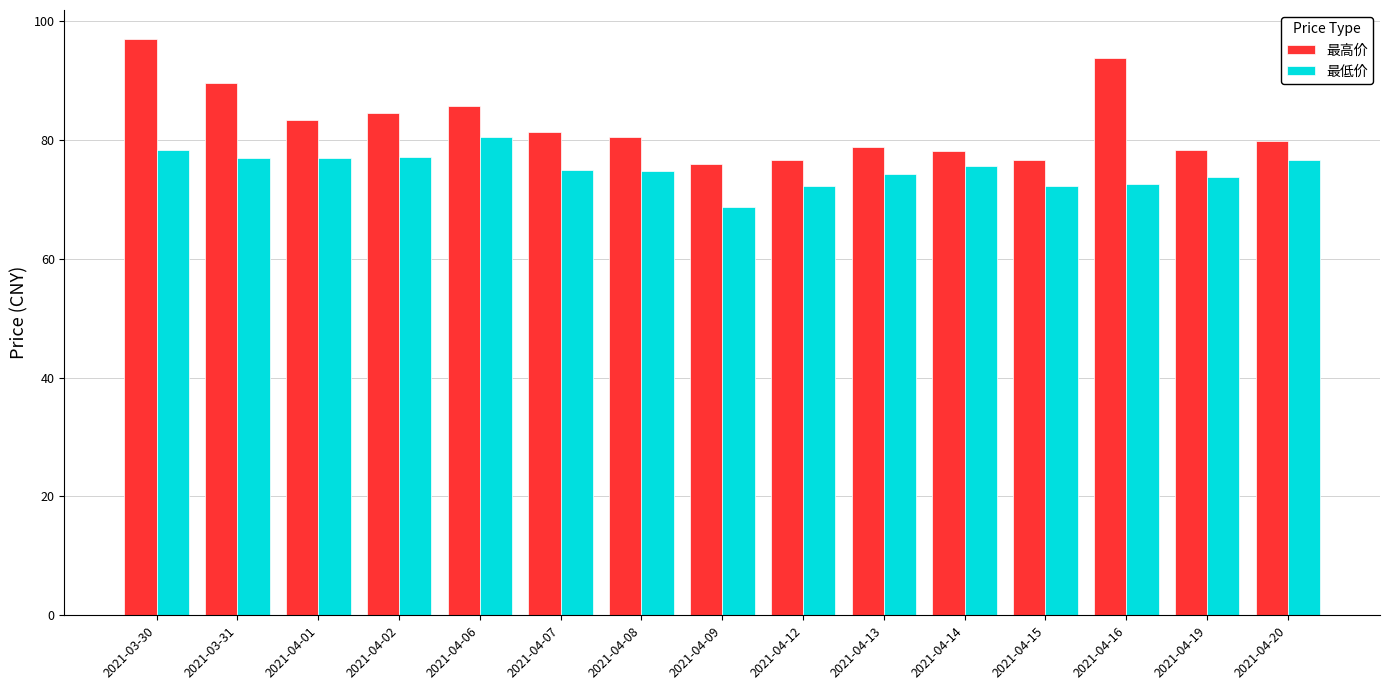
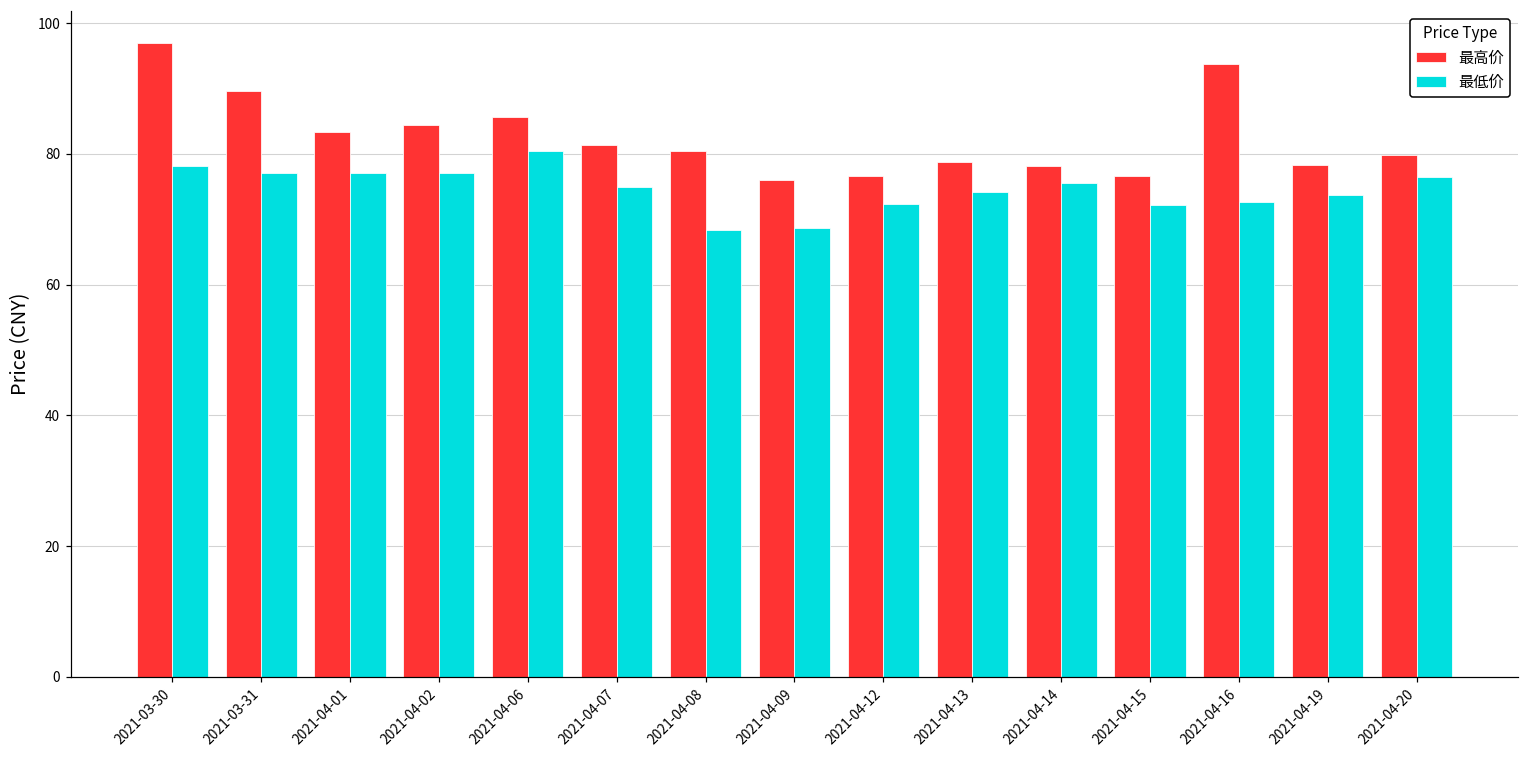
最低价, 2021-04-08: 75 -> 68
